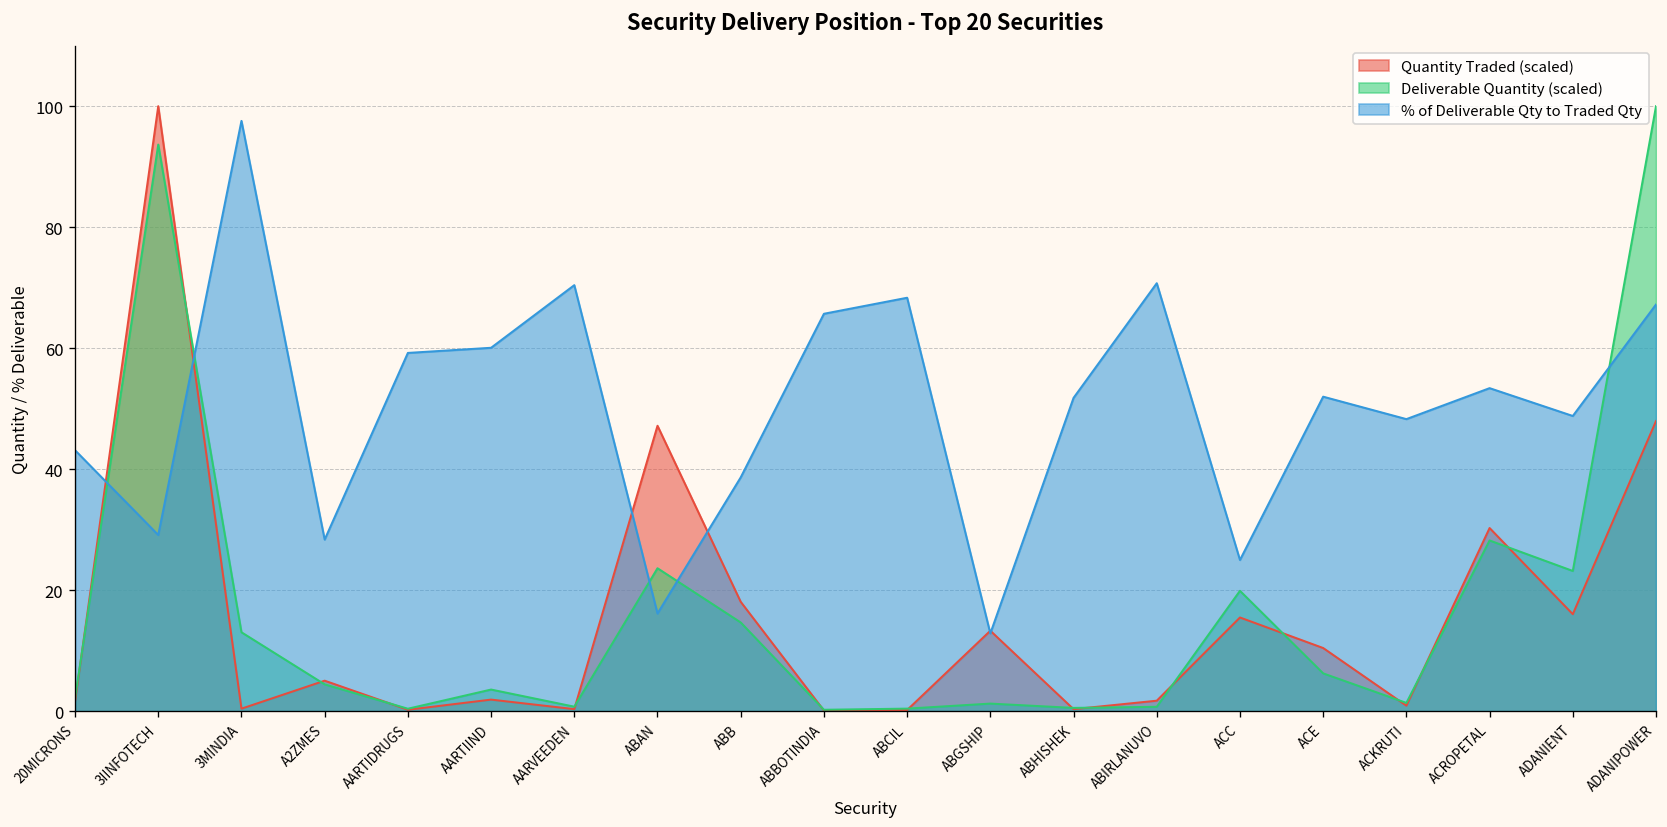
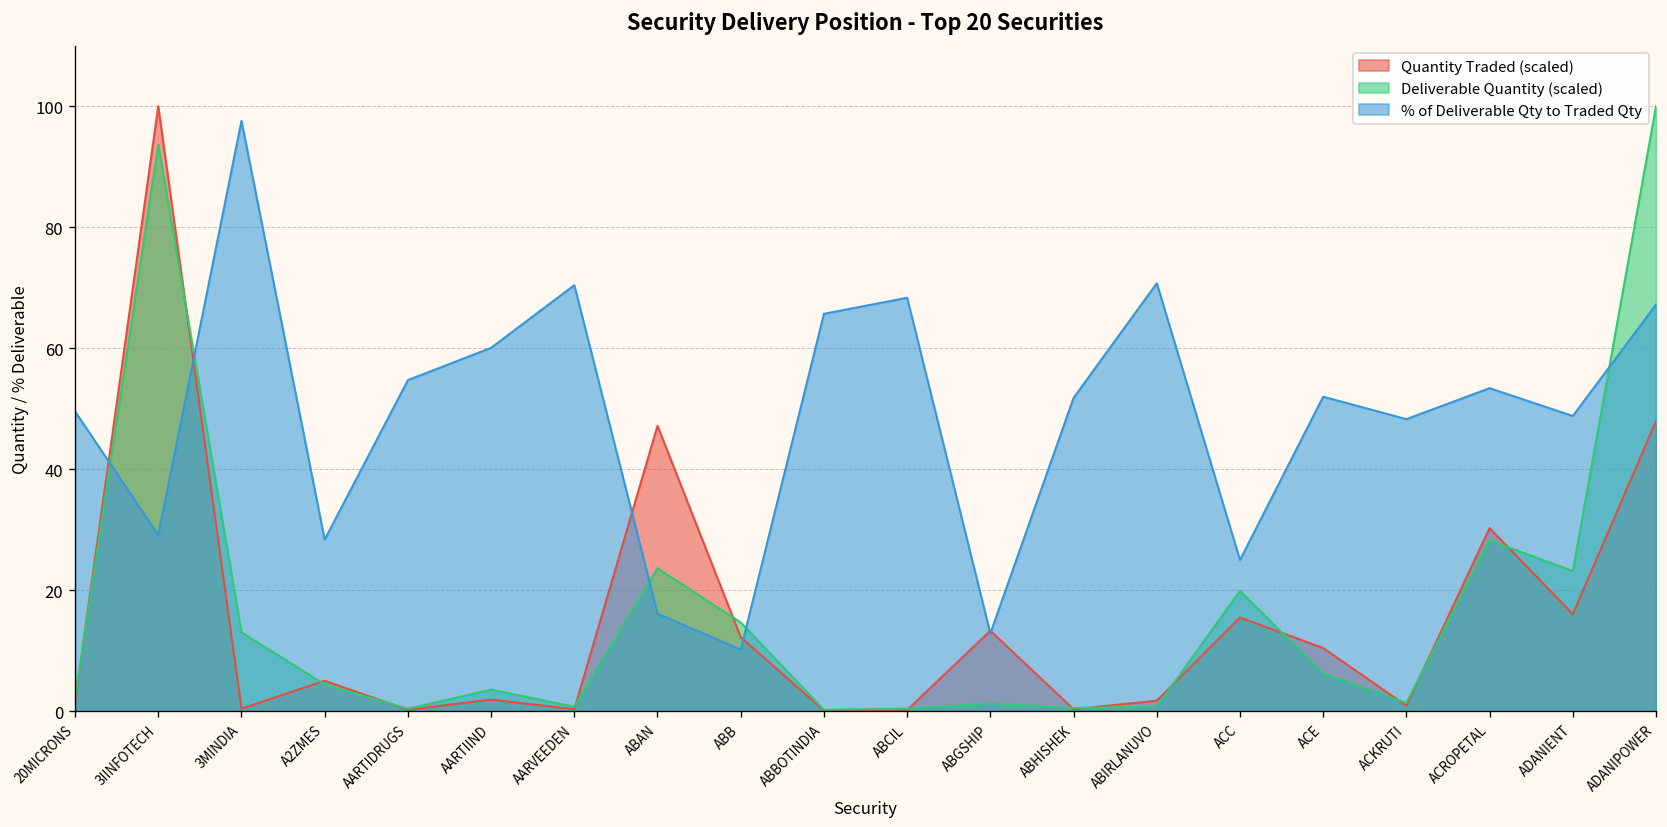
% of Deliverable Qty to Traded Qty, 20MICRONS: 43 -> 50
% of Deliverable Qty to Traded Qty, AARTIDRUGS: 59 -> 55
Quantity Traded (scaled), ABB: 18 -> 12
% of Deliverable Qty to Traded Qty, ABB: 39 -> 10
